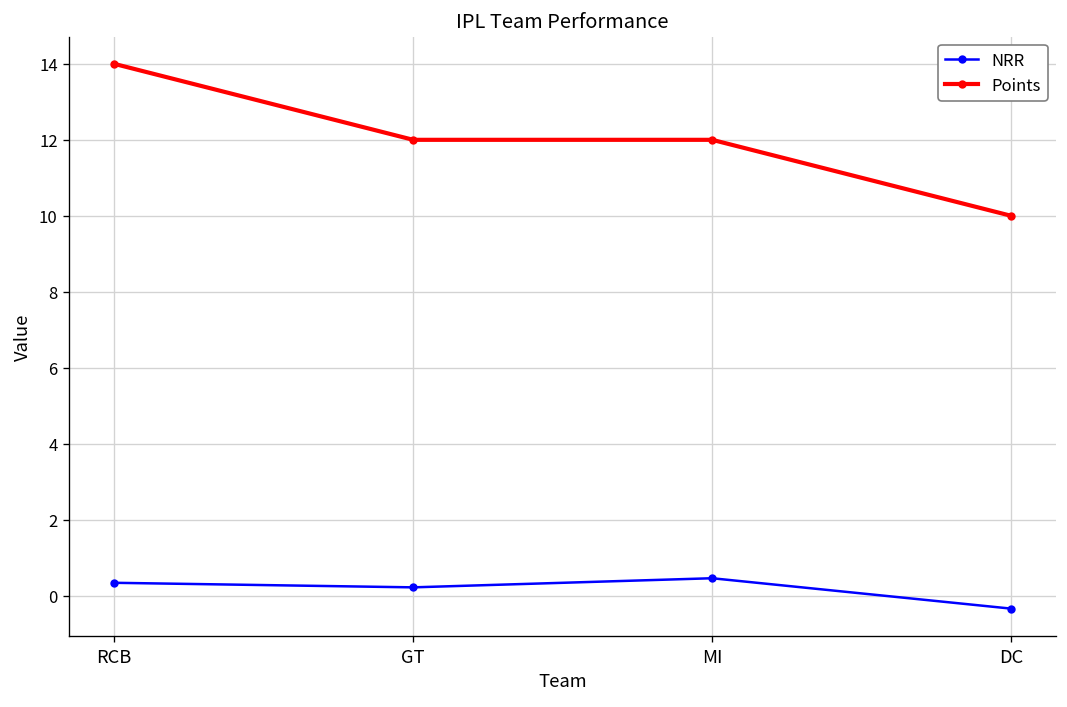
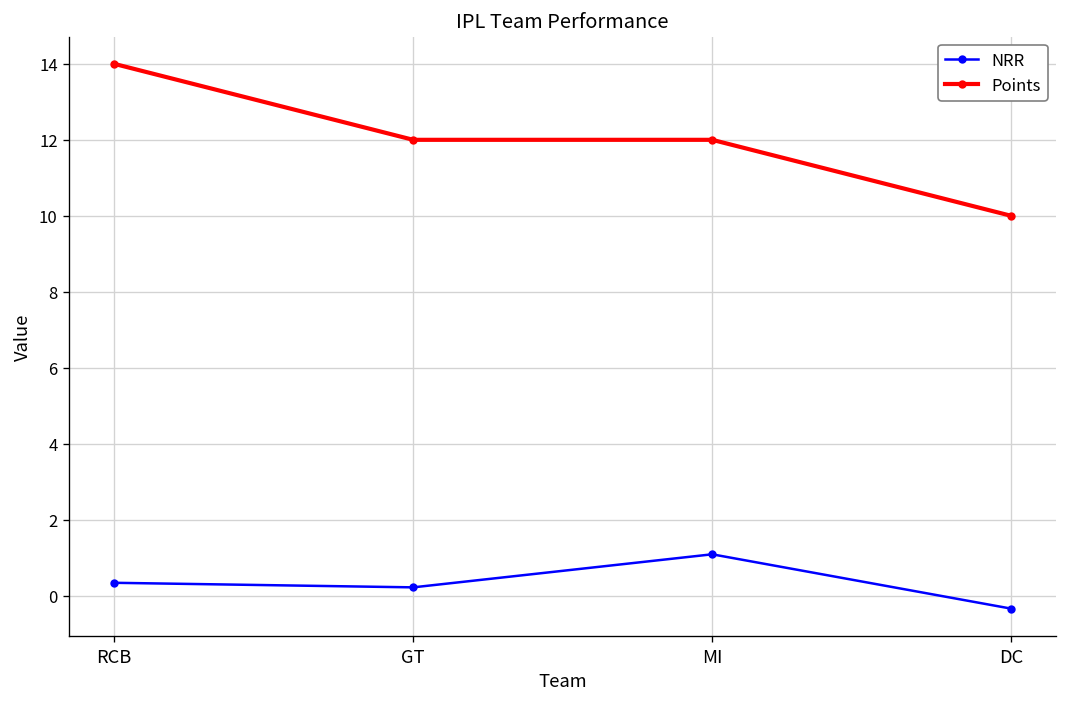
NRR, MI: 0.5 -> 1.1
